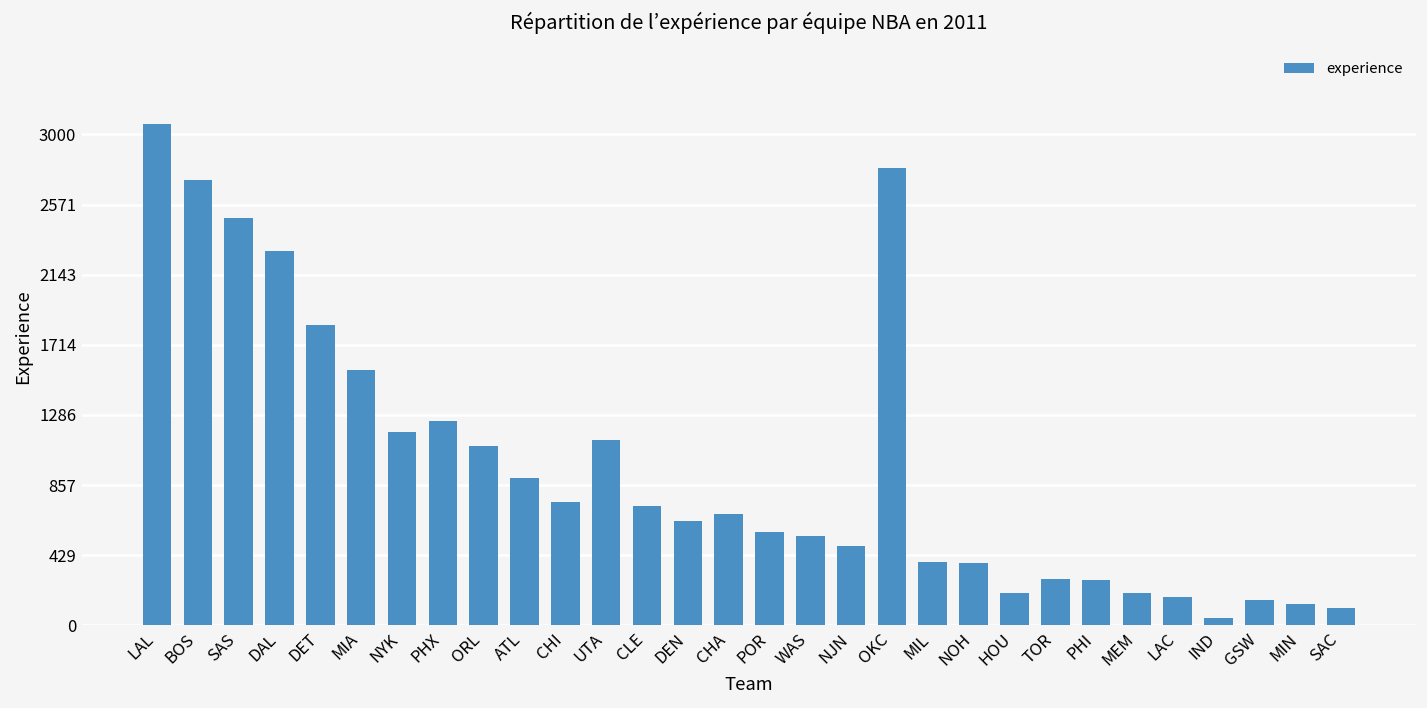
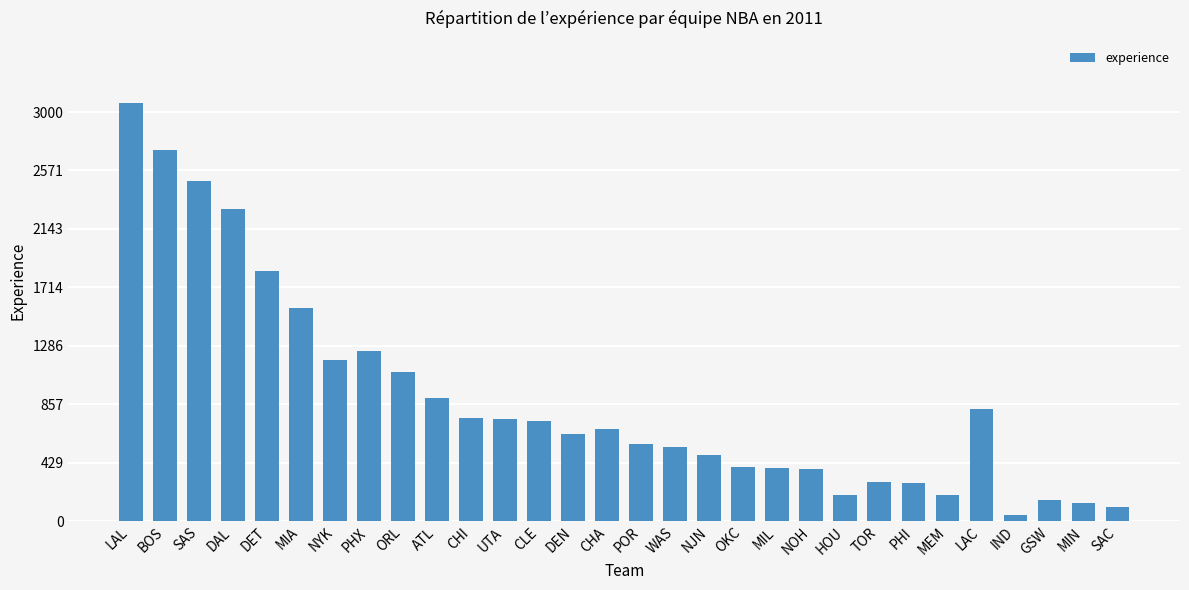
UTA: 1130 -> 750
OKC: 2800 -> 400
LAC: 170 -> 820
